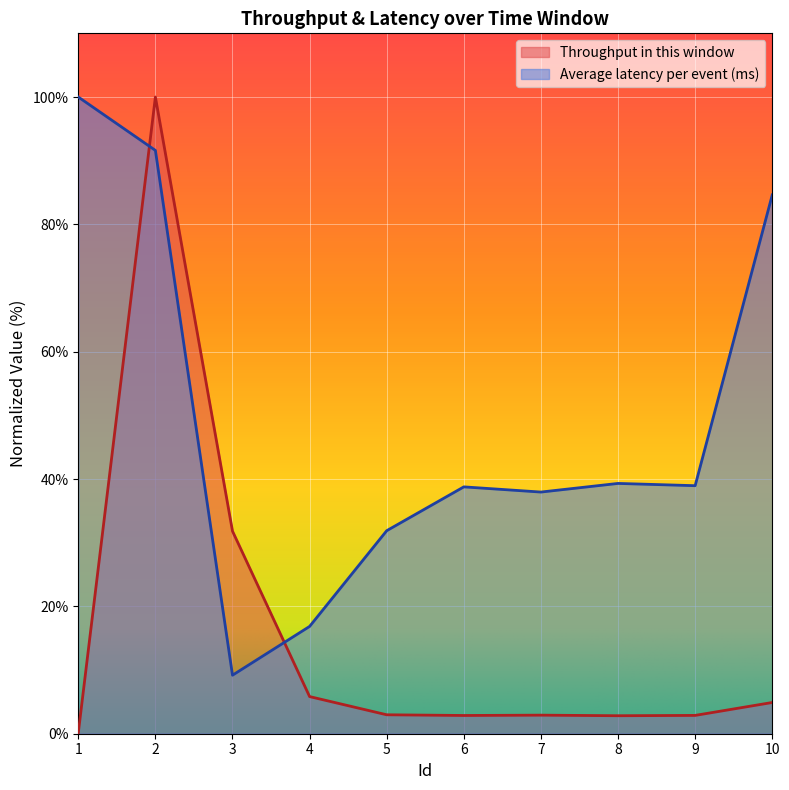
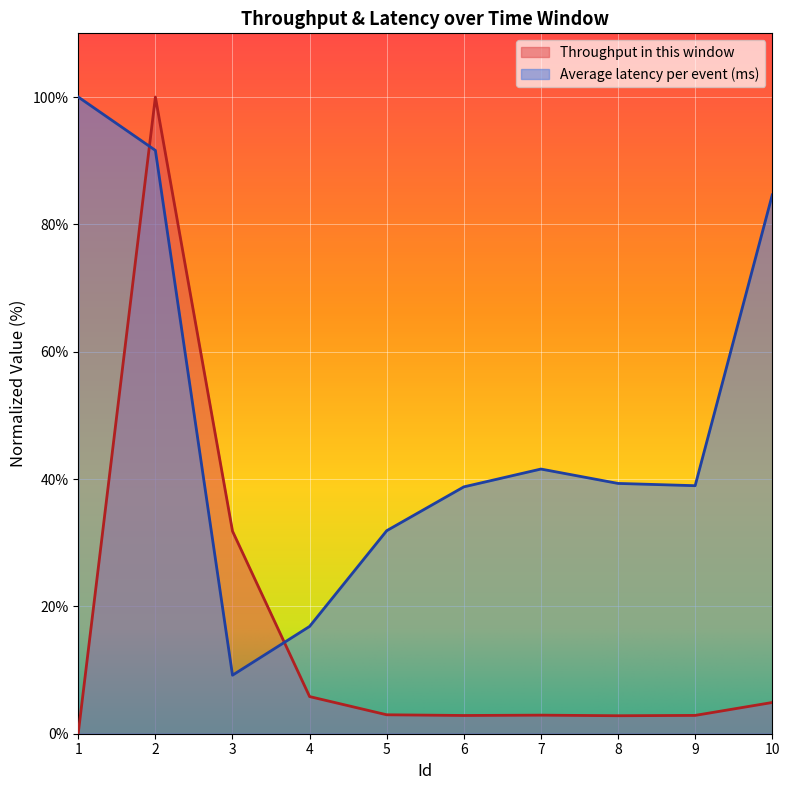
Average latency per event (ms), 7: 38% -> 42%
